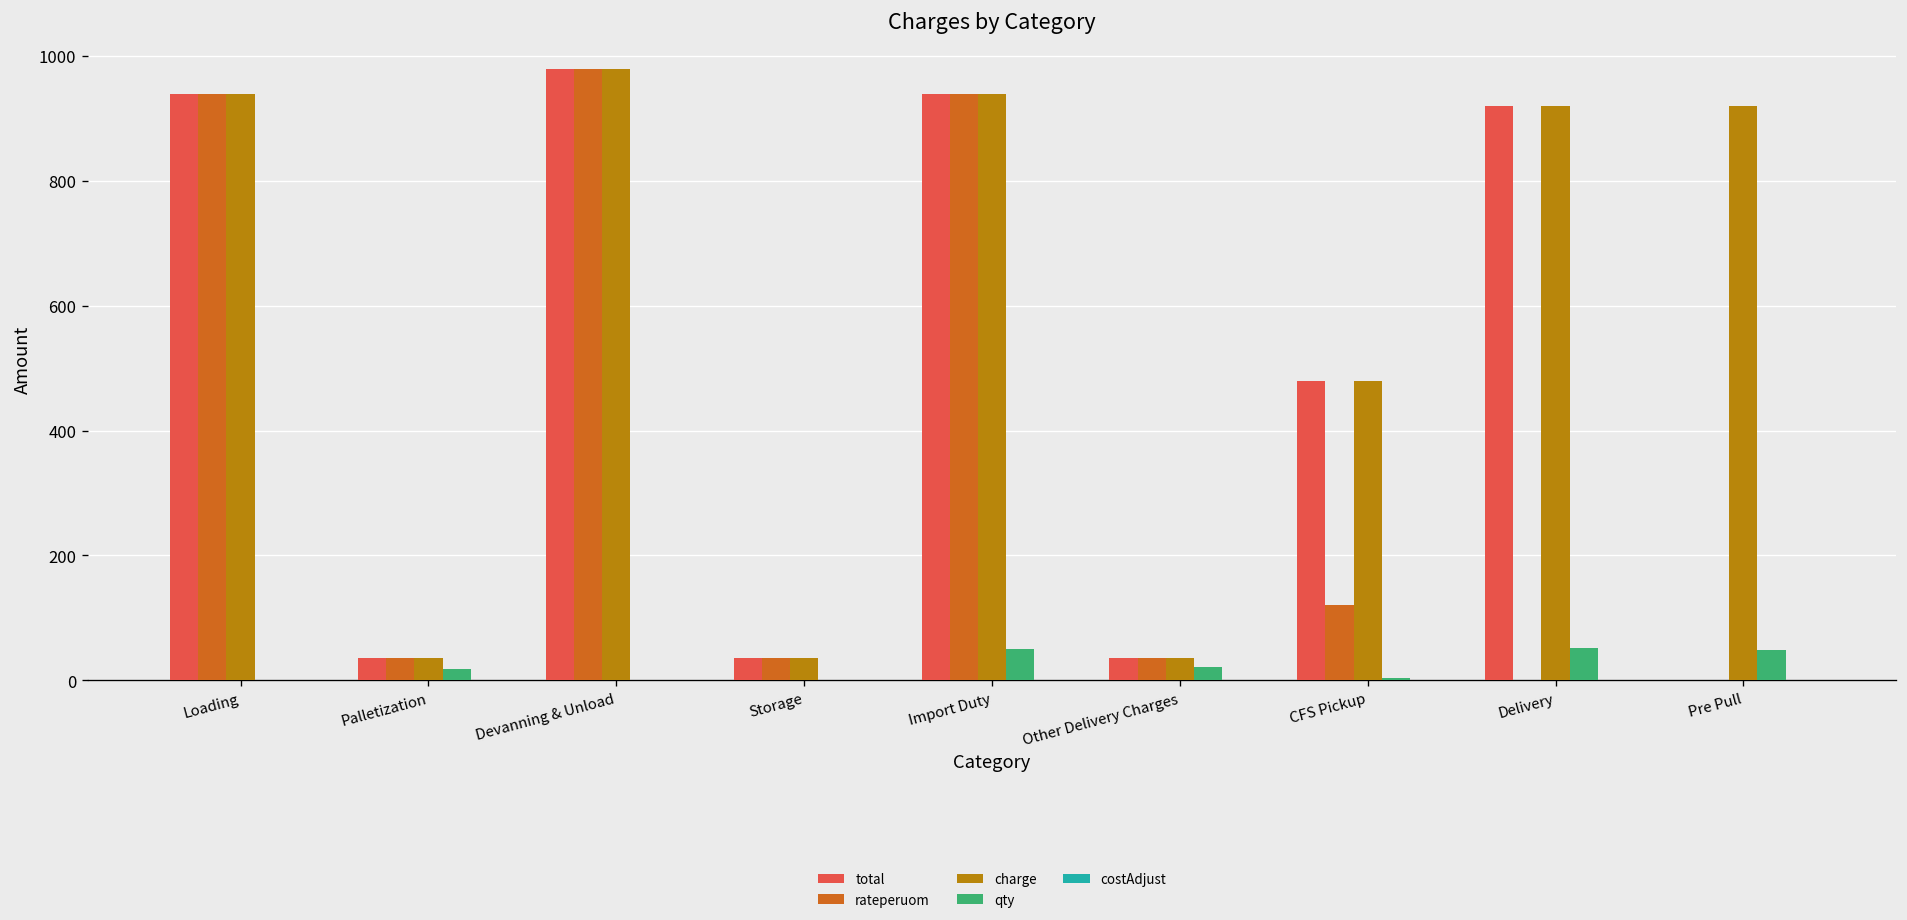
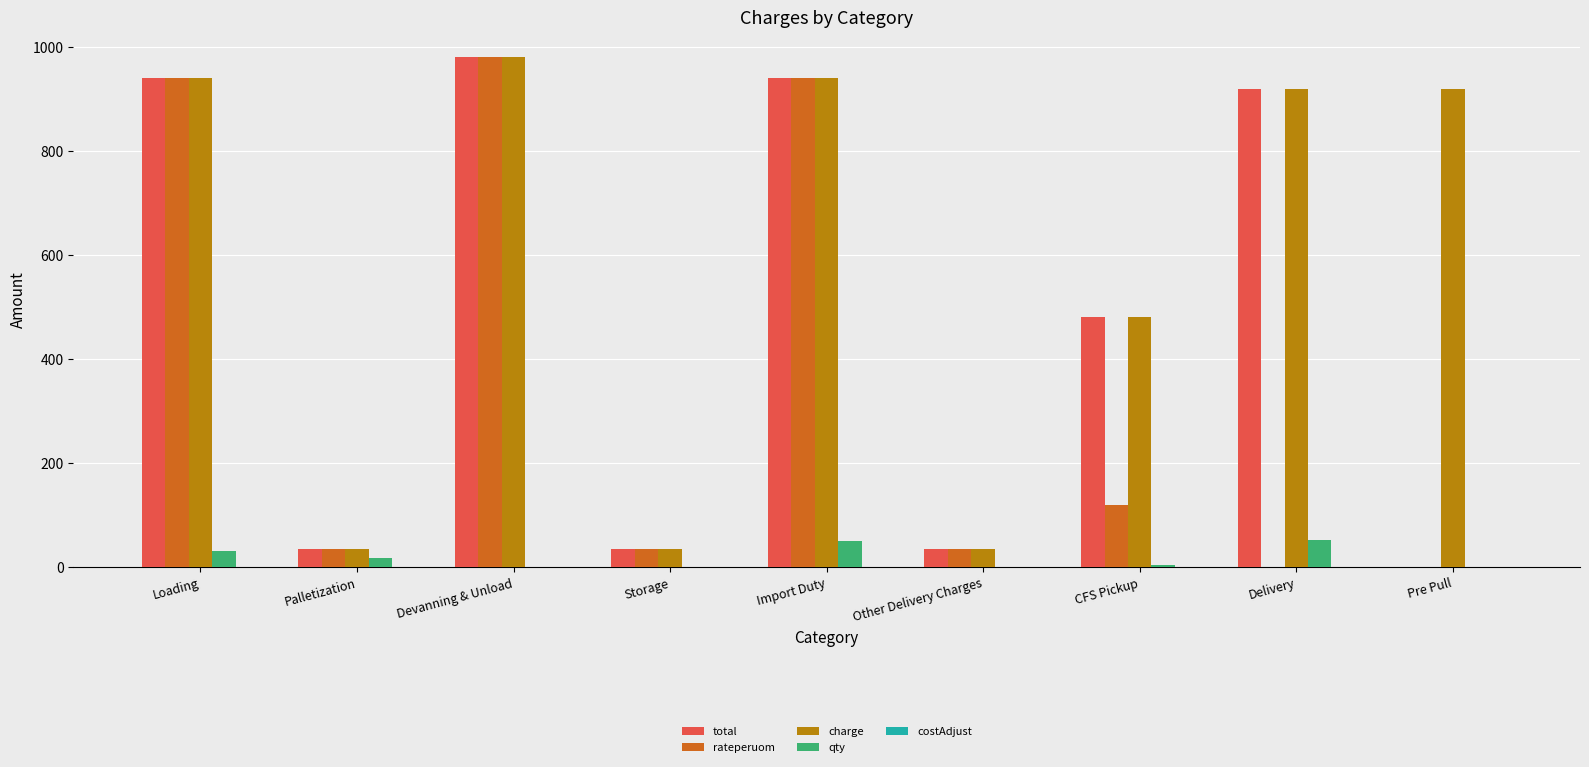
qty, Loading: 0 -> 30
qty, Other Delivery Charges: 20 -> 0
qty, Pre Pull: 50 -> 0
